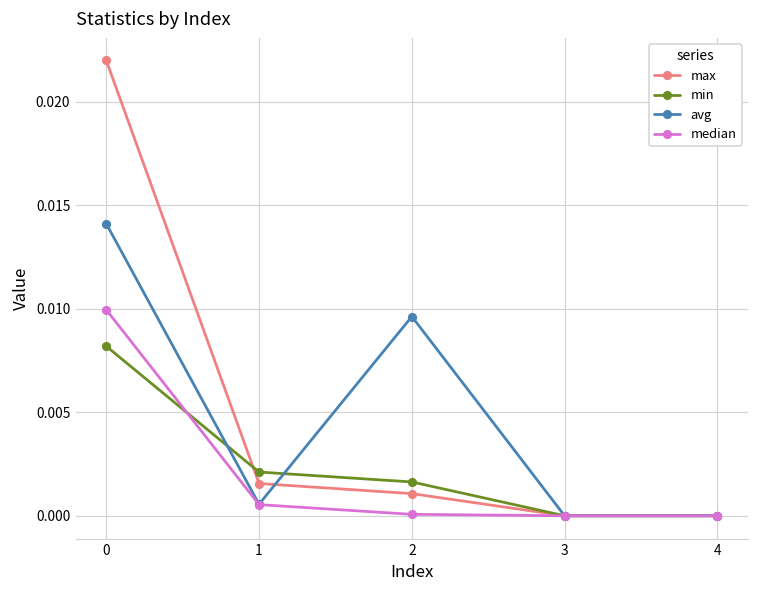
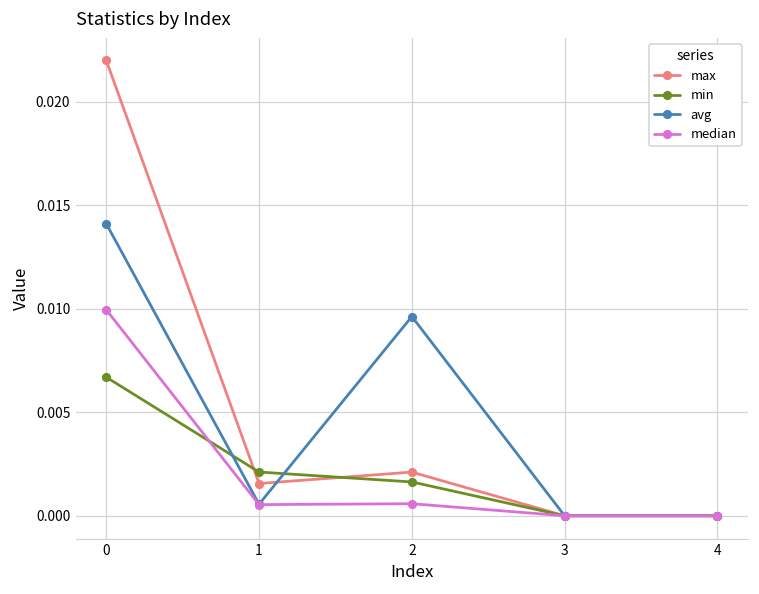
min, 0: 0.0082 -> 0.0067
max, 2: 0.0011 -> 0.0021
median, 2: 0.0001 -> 0.0006
